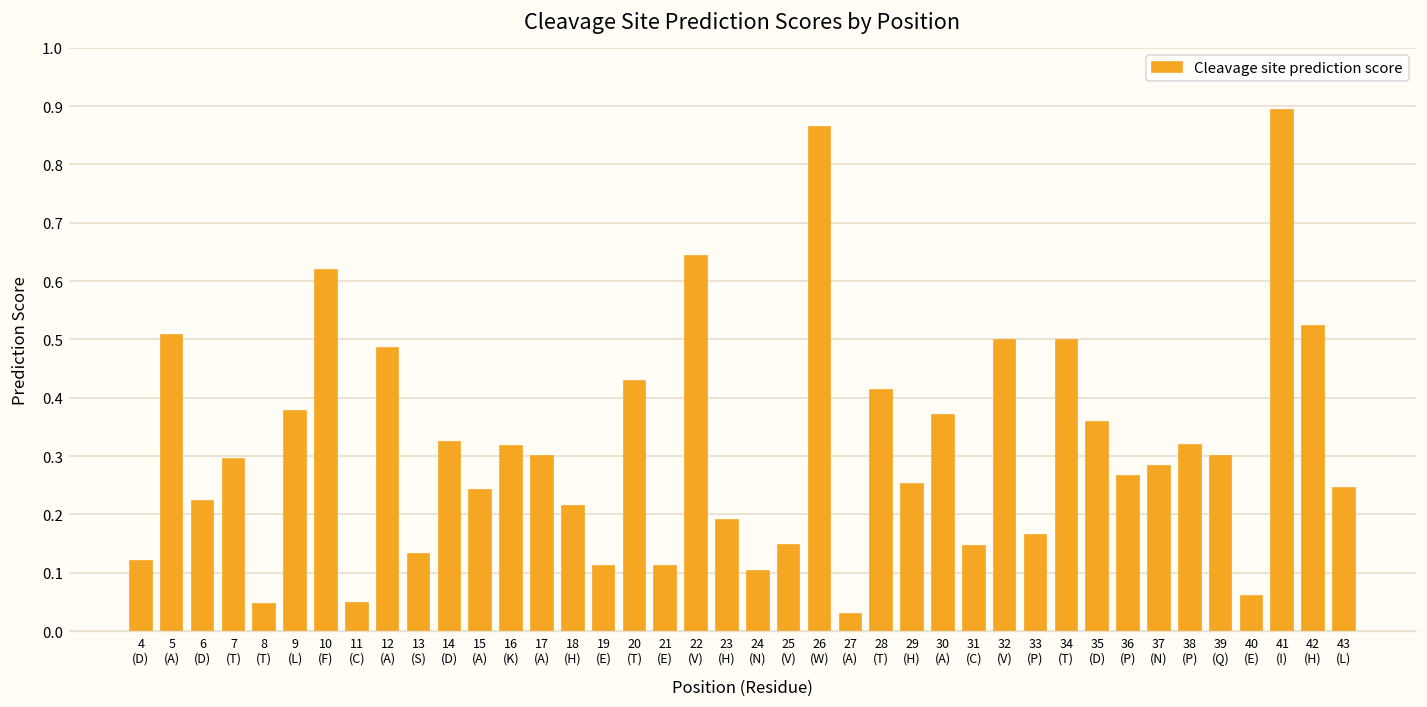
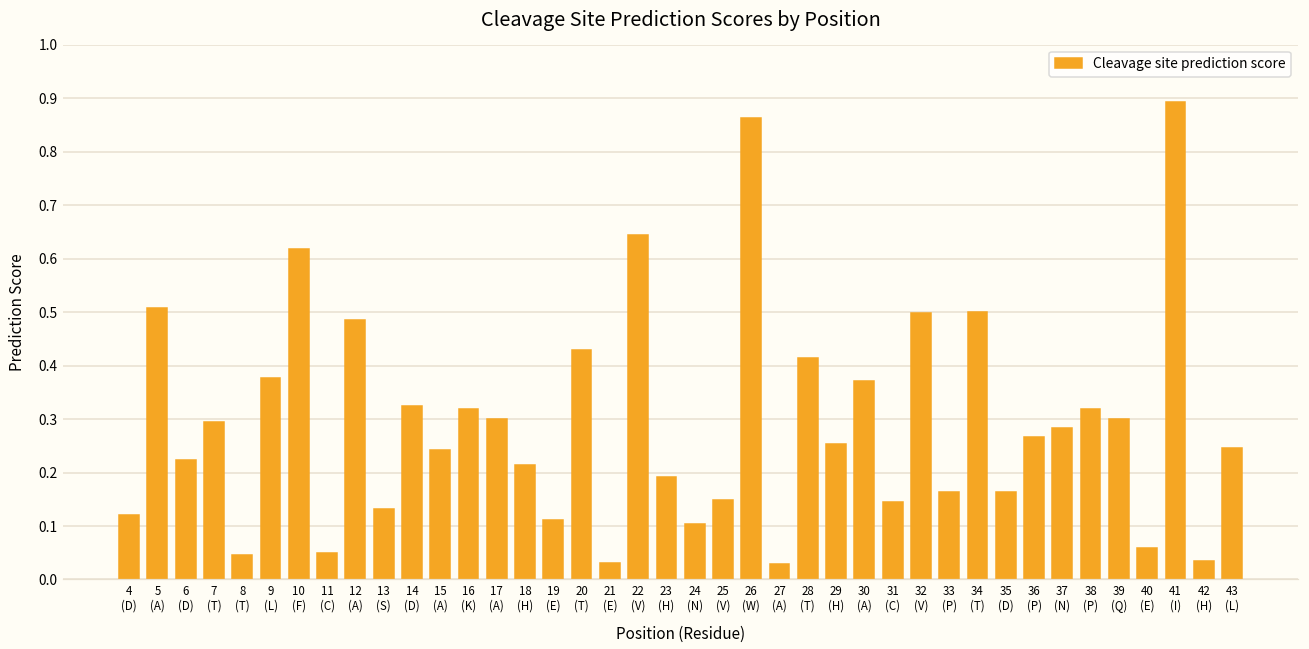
21 (E): 0.11 -> 0.03
35 (D): 0.36 -> 0.16
42 (H): 0.52 -> 0.03
